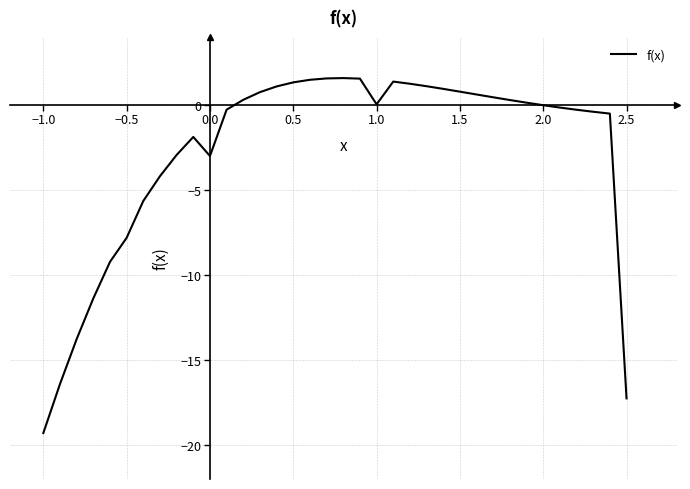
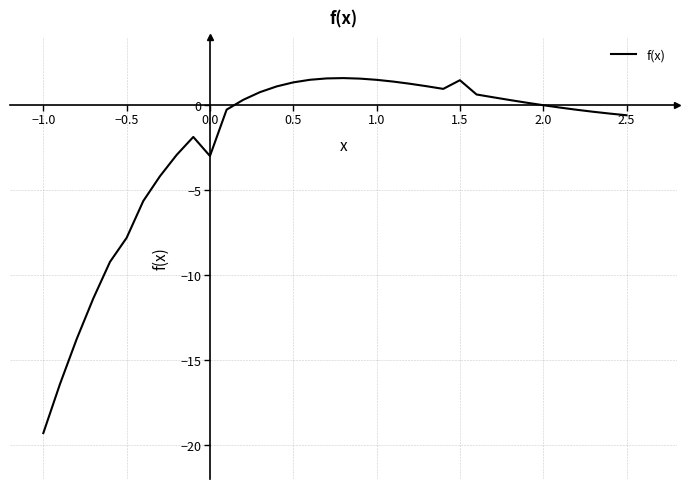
1.0: 0.0 -> 1.5
1.5: 0.8 -> 1.5
2.5: -17.3 -> -0.6
